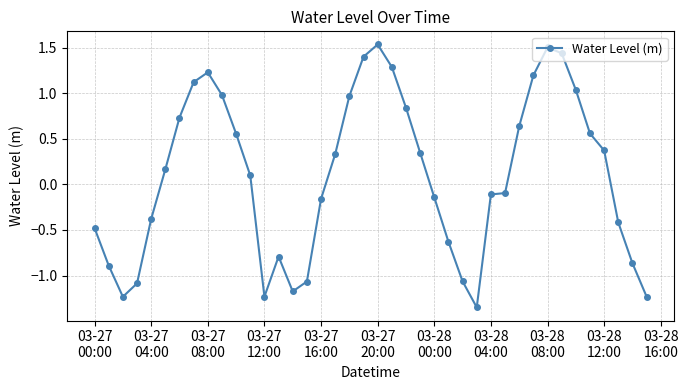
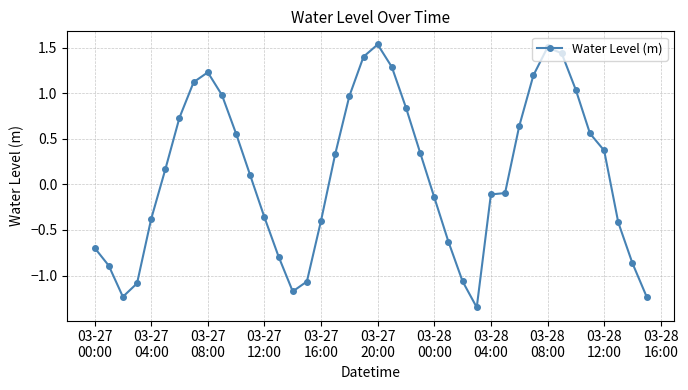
03-27 00:00: -0.5 -> -0.7
03-27 12:00: -1.2 -> -0.4
03-27 16:00: -0.2 -> -0.4
